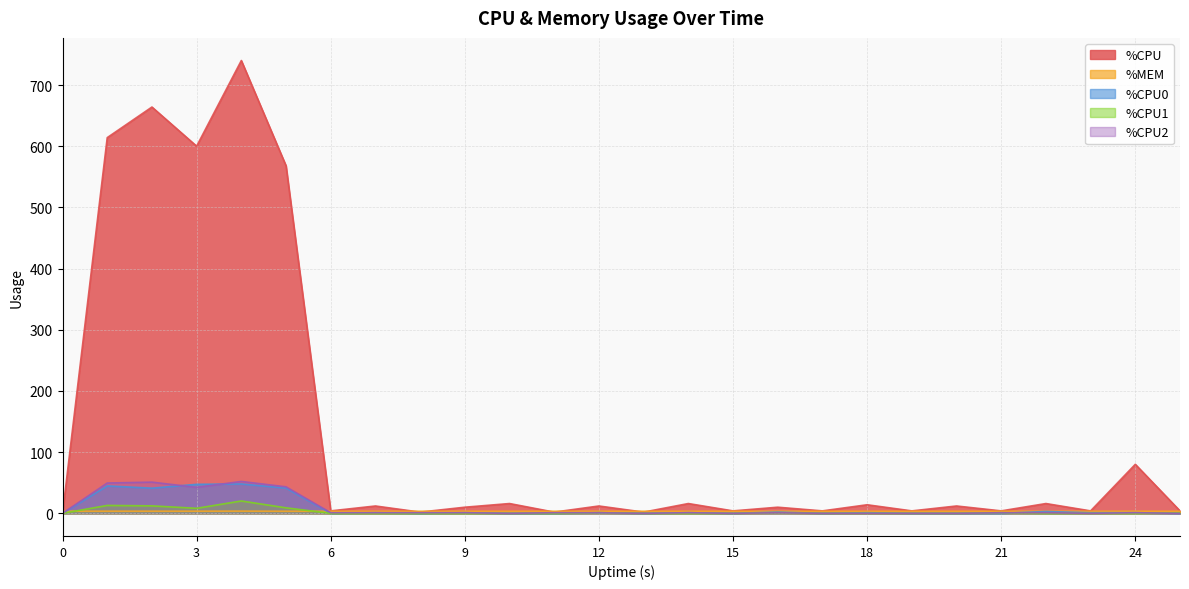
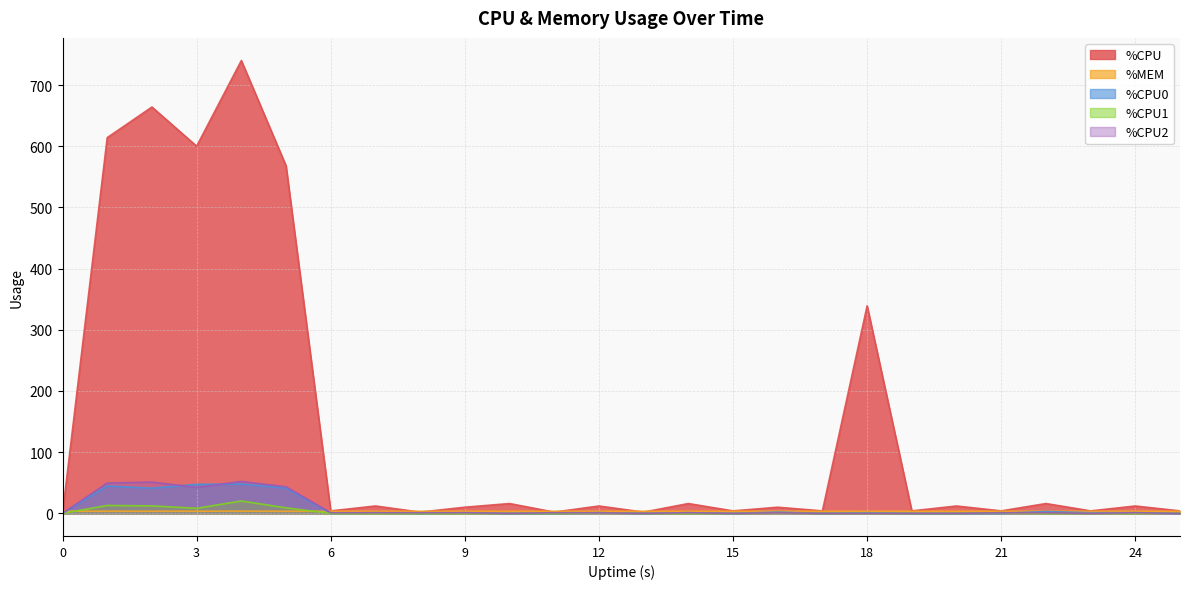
%CPU, 18: 10 -> 340
%CPU, 24: 80 -> 10
